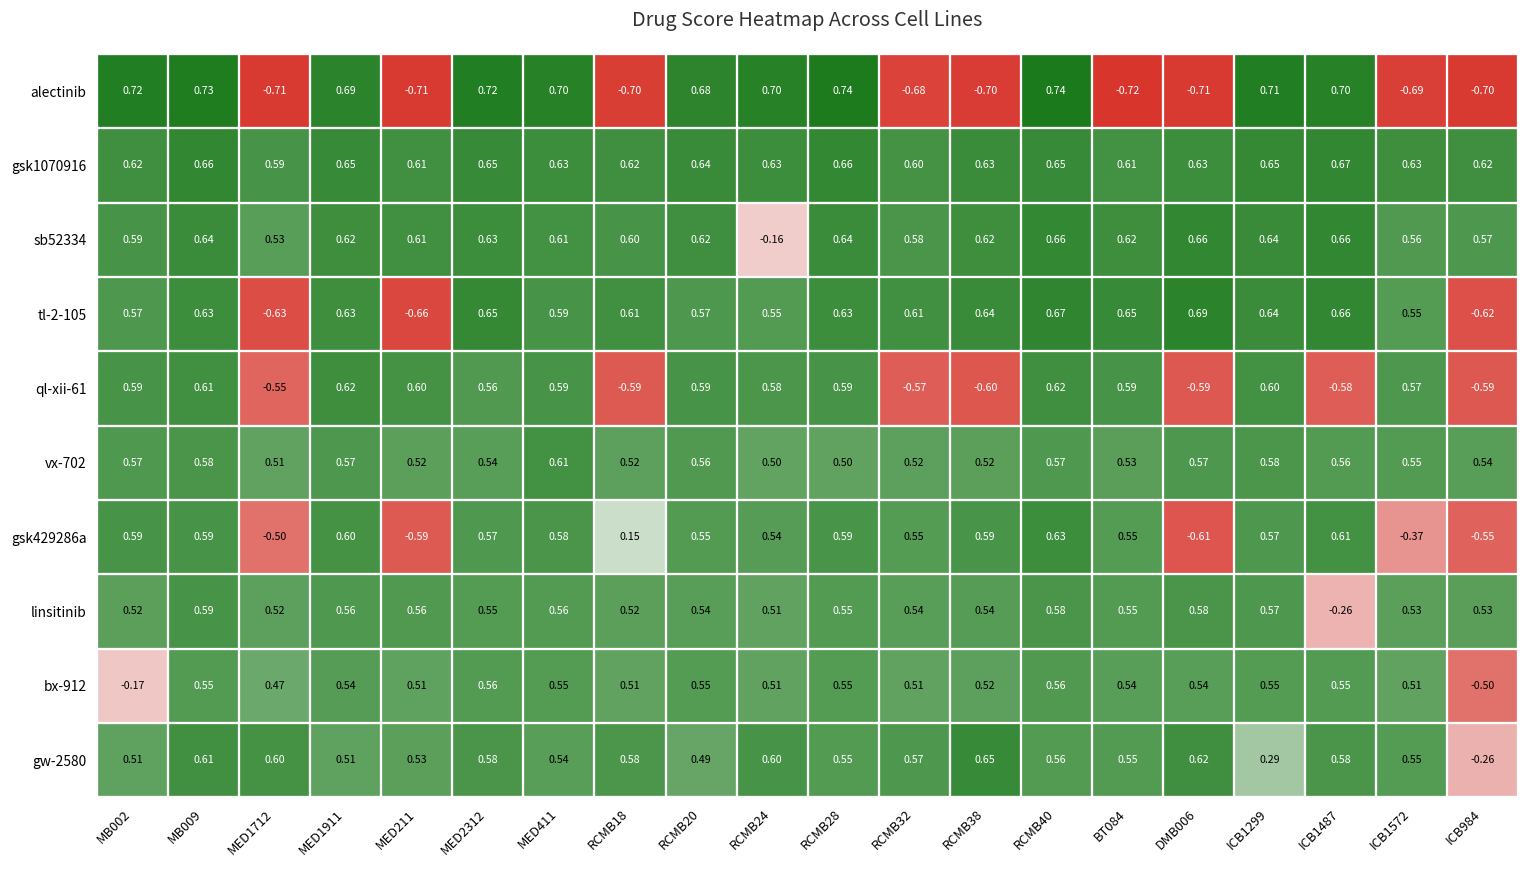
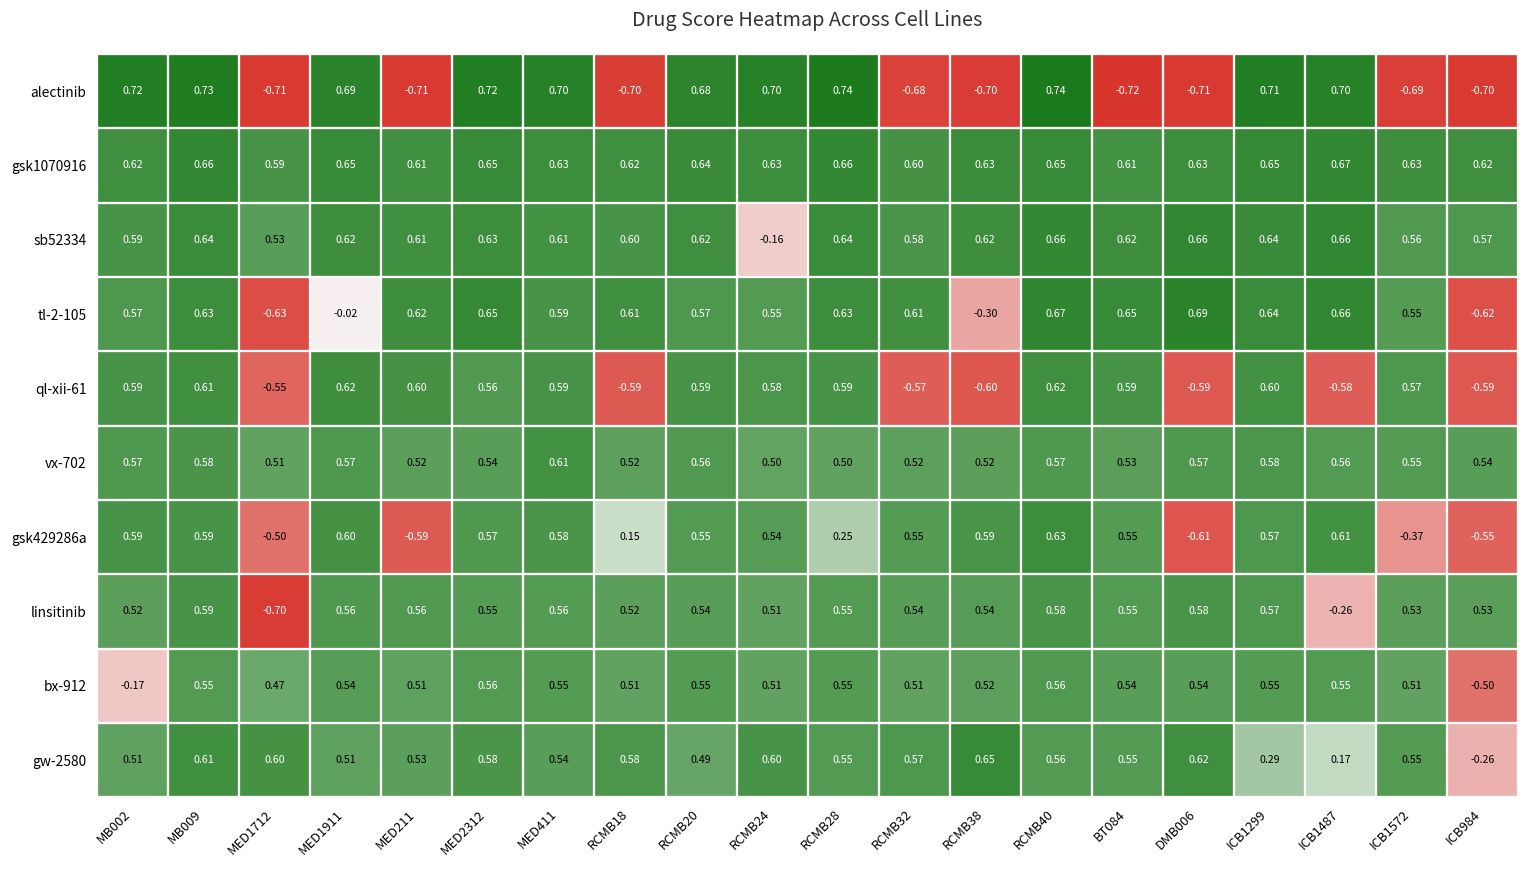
tl-2-105, MED1911: 0.63 -> -0.02
tl-2-105, MED211: -0.66 -> 0.62
tl-2-105, RCMB38: 0.64 -> -0.30
gsk429286a, RCMB28: 0.59 -> 0.25
linsitinib, MED1712: 0.52 -> -0.70
gw-2580, ICB1487: 0.58 -> 0.17
